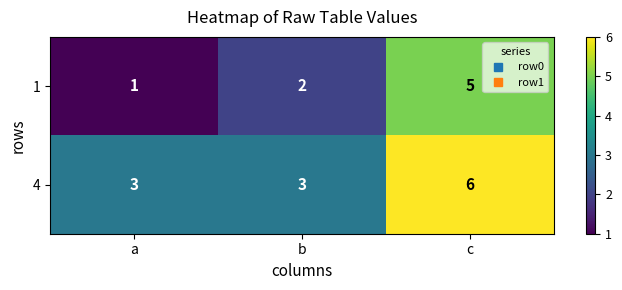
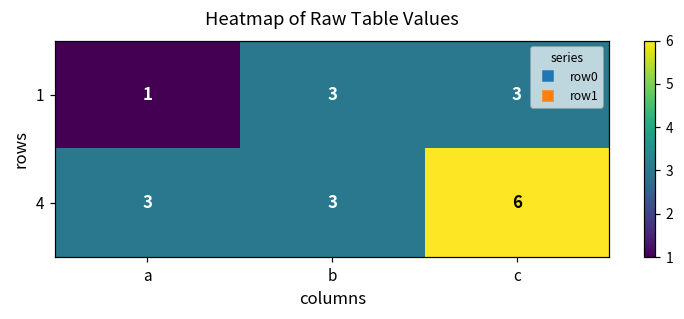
1, b: 2 -> 3
1, c: 5 -> 3
